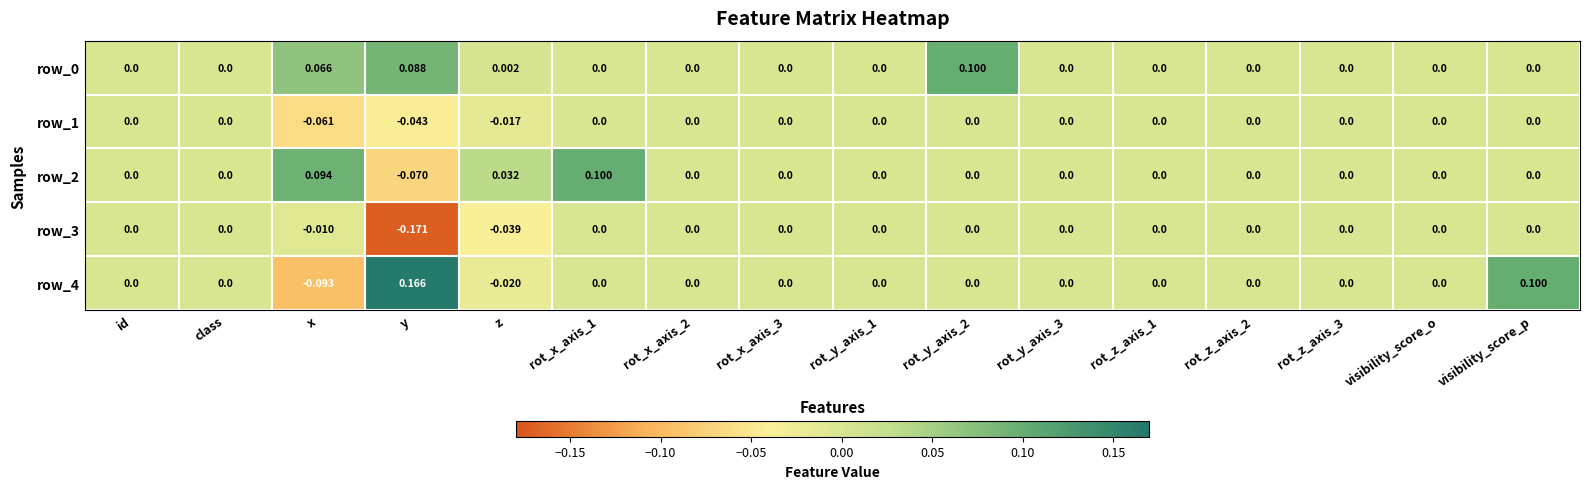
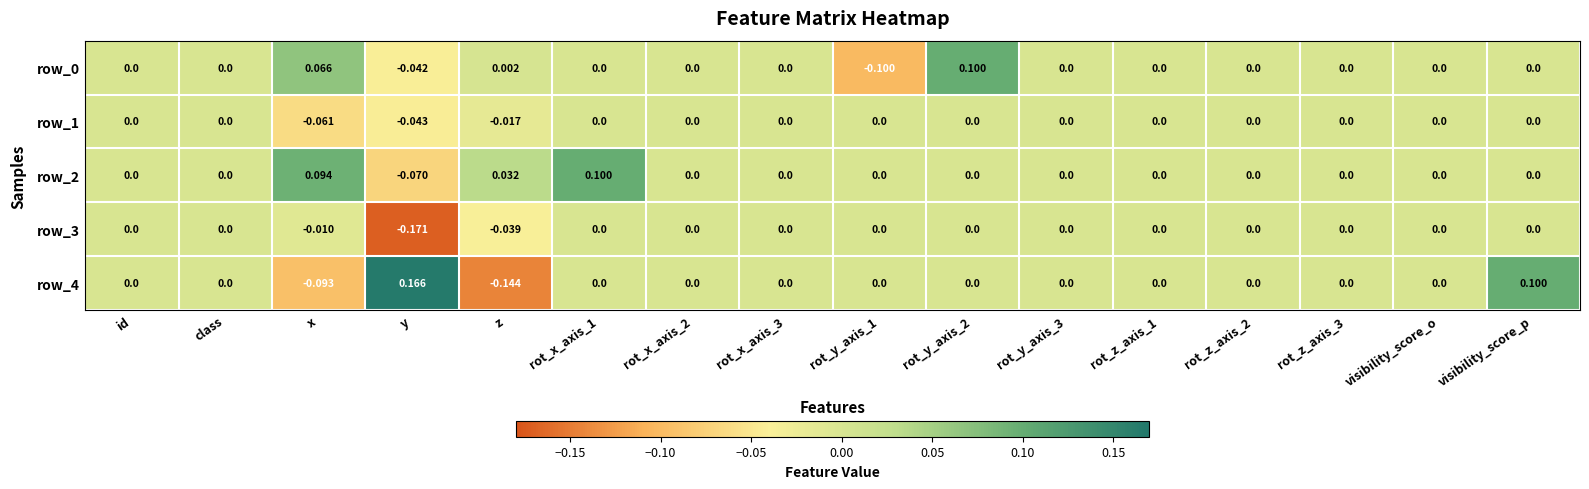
row_0, y: 0.088 -> -0.042
row_0, rot_y_axis_1: 0.0 -> -0.100
row_4, z: -0.020 -> -0.144
